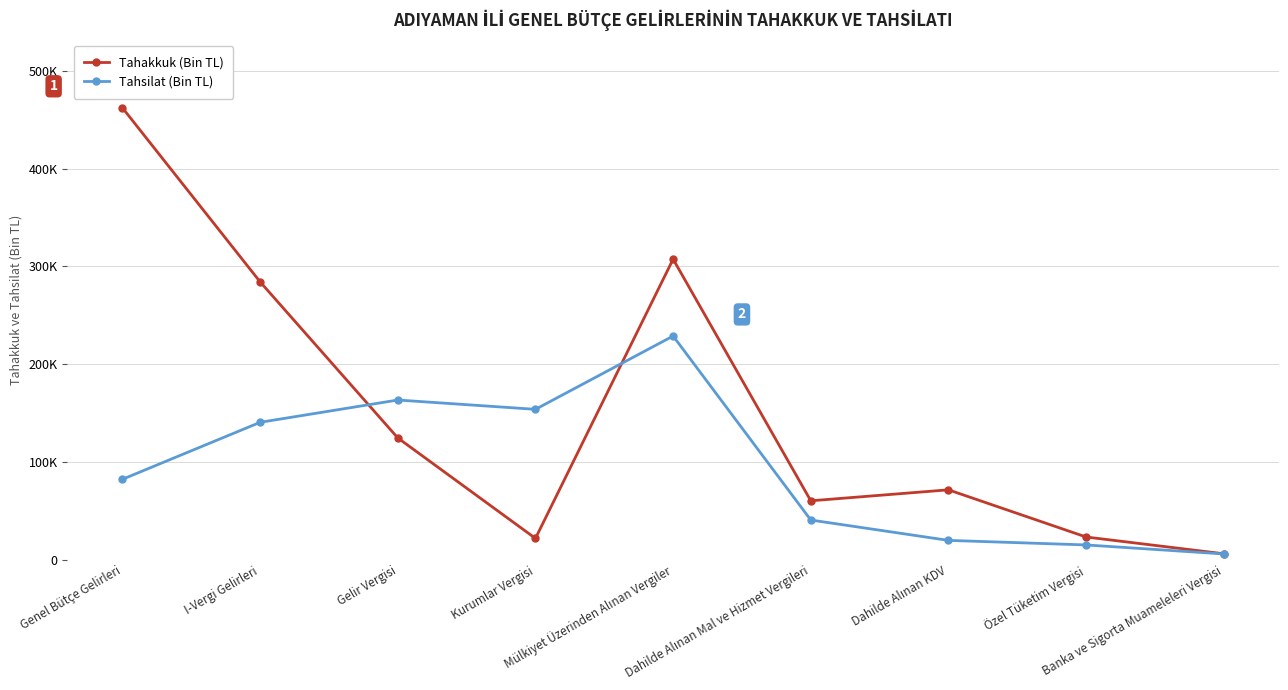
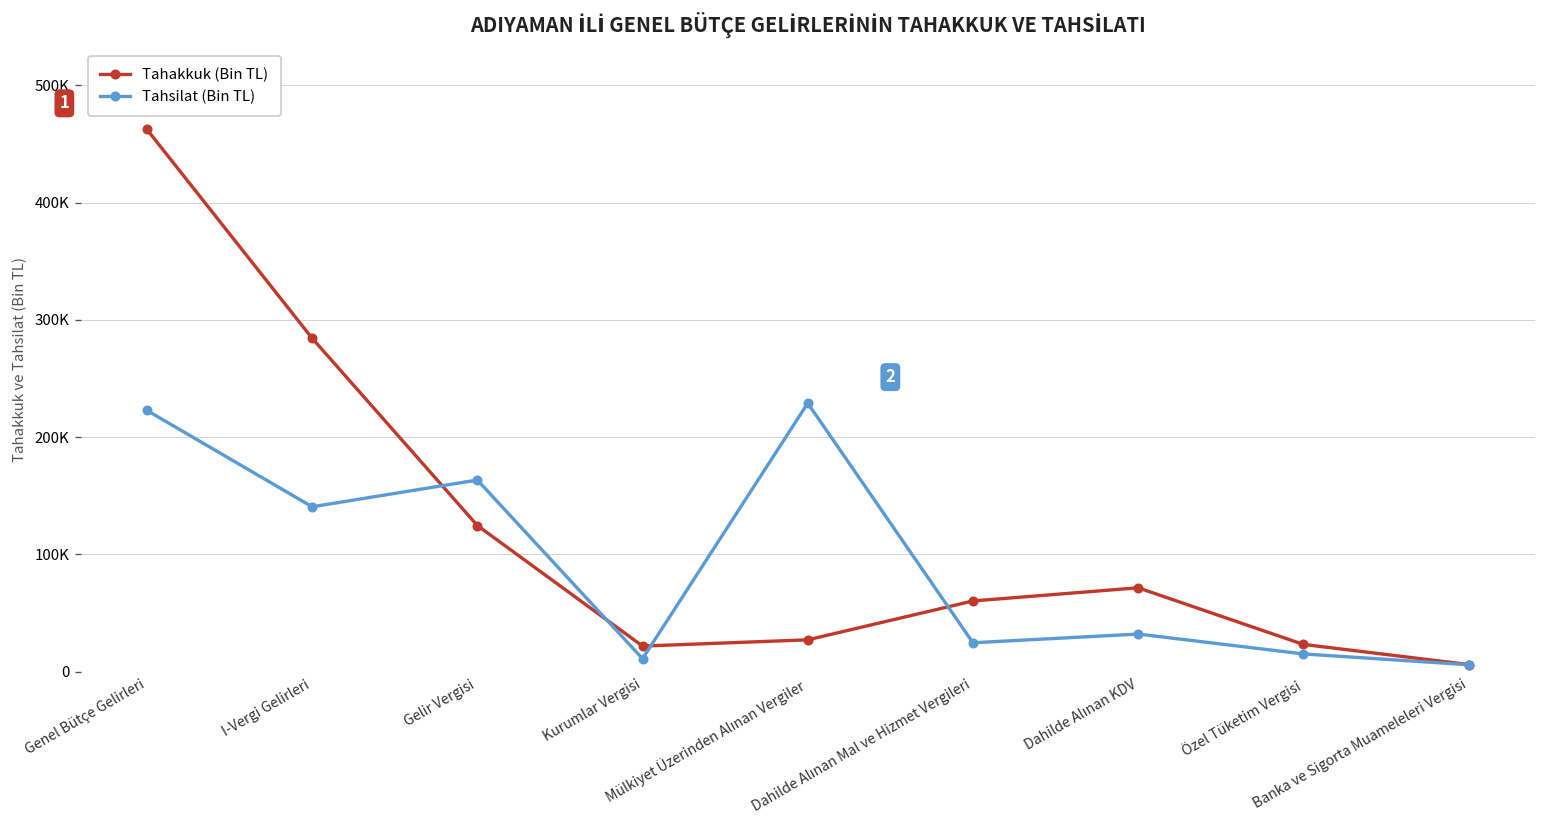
Tahsilat (Bin TL), Genel Bütçe Gelirleri: 80000 -> 220000
Tahsilat (Bin TL), Kurumlar Vergisi: 150000 -> 10000
Tahakkuk (Bin TL), Mülkiyet Üzerinden Alınan Vergiler: 310000 -> 30000
Tahsilat (Bin TL), Dahilde Alınan Mal ve Hizmet Vergileri: 40000 -> 20000
Tahsilat (Bin TL), Dahilde Alınan KDV: 20000 -> 30000
